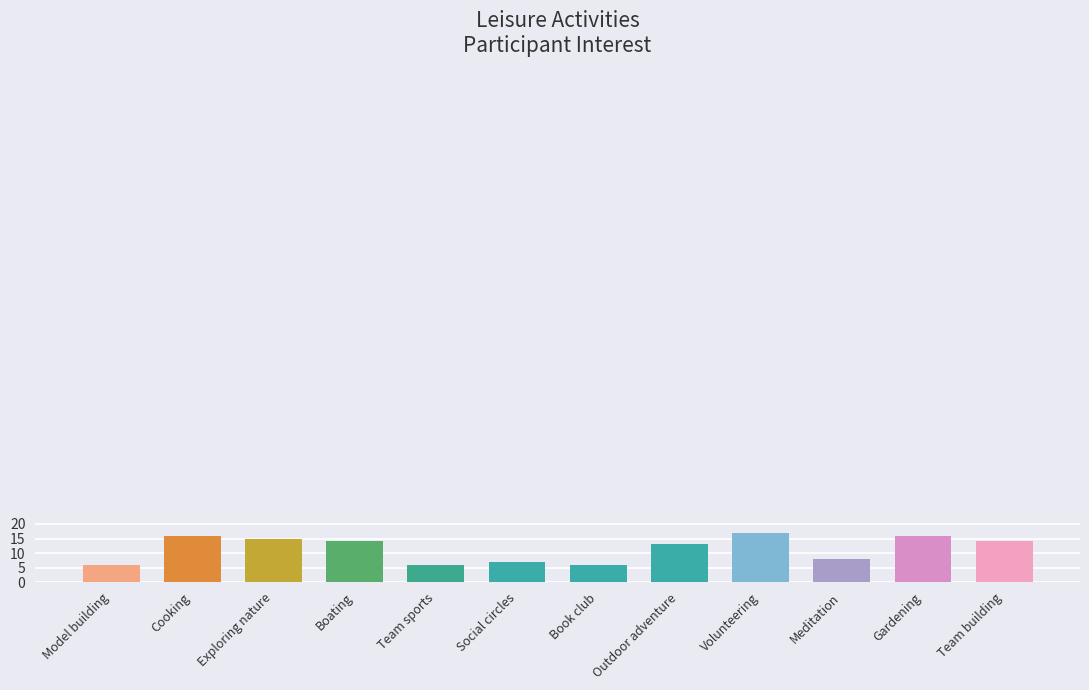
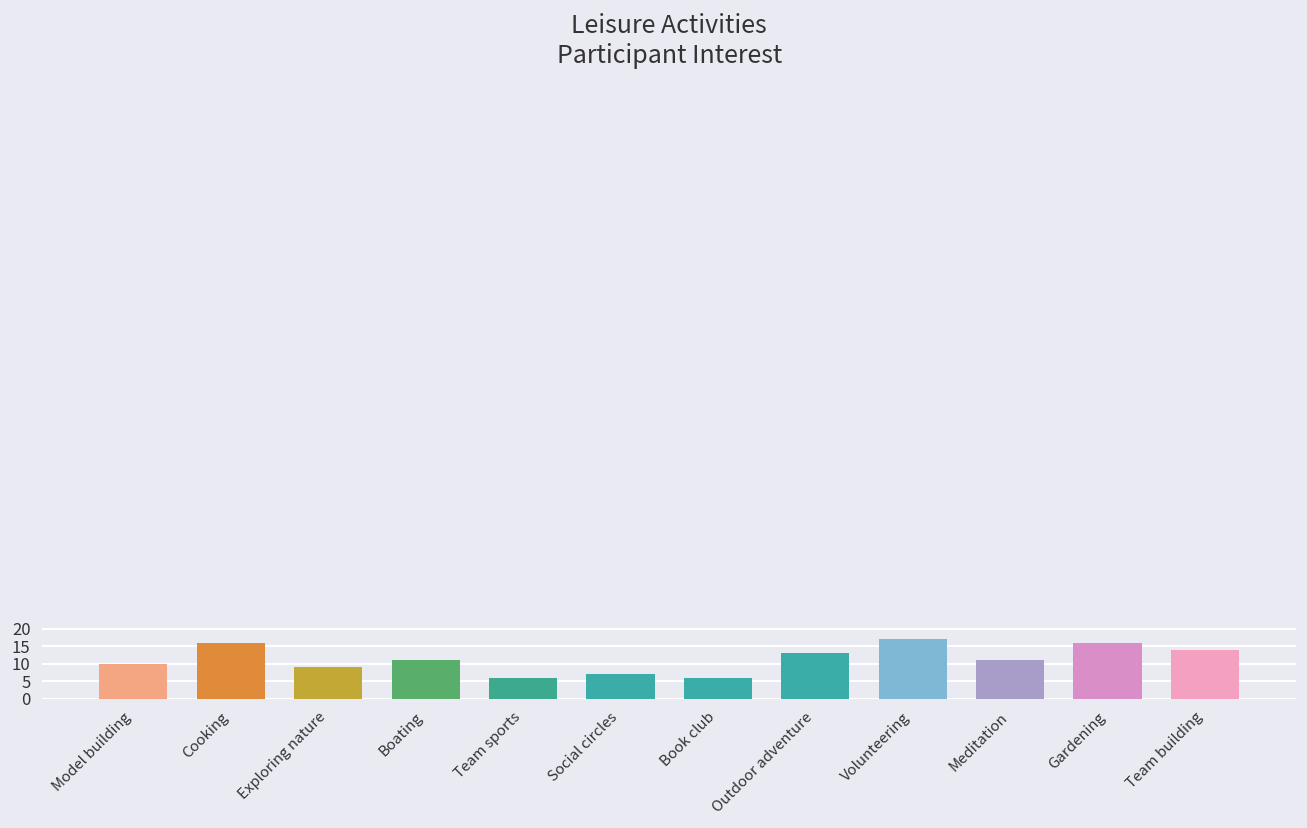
Model building: 6 -> 10
Exploring nature: 15 -> 9
Boating: 14 -> 11
Meditation: 8 -> 11
